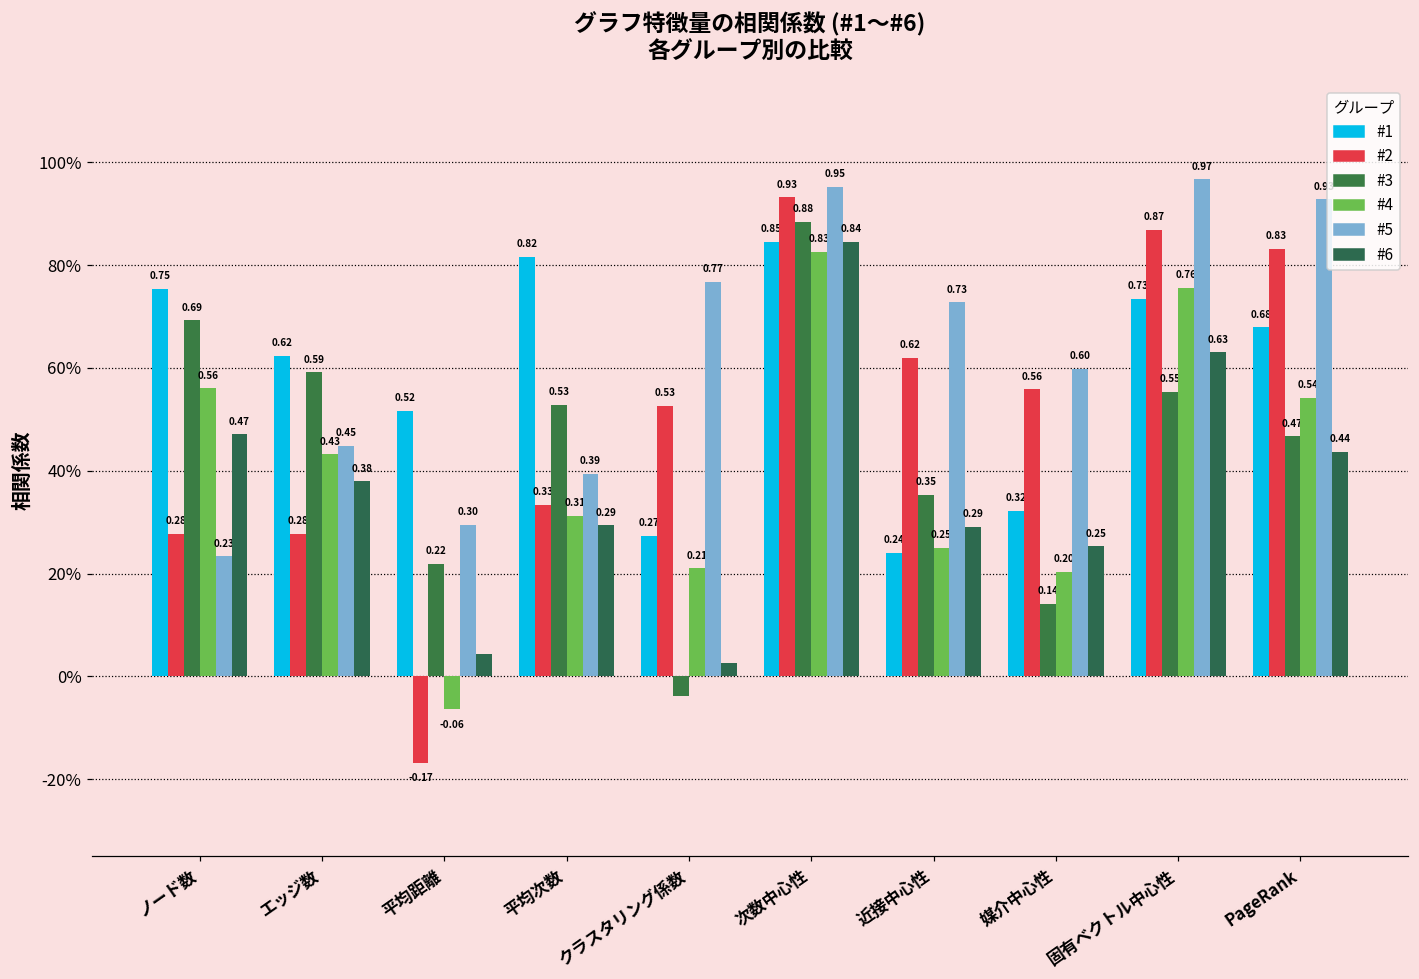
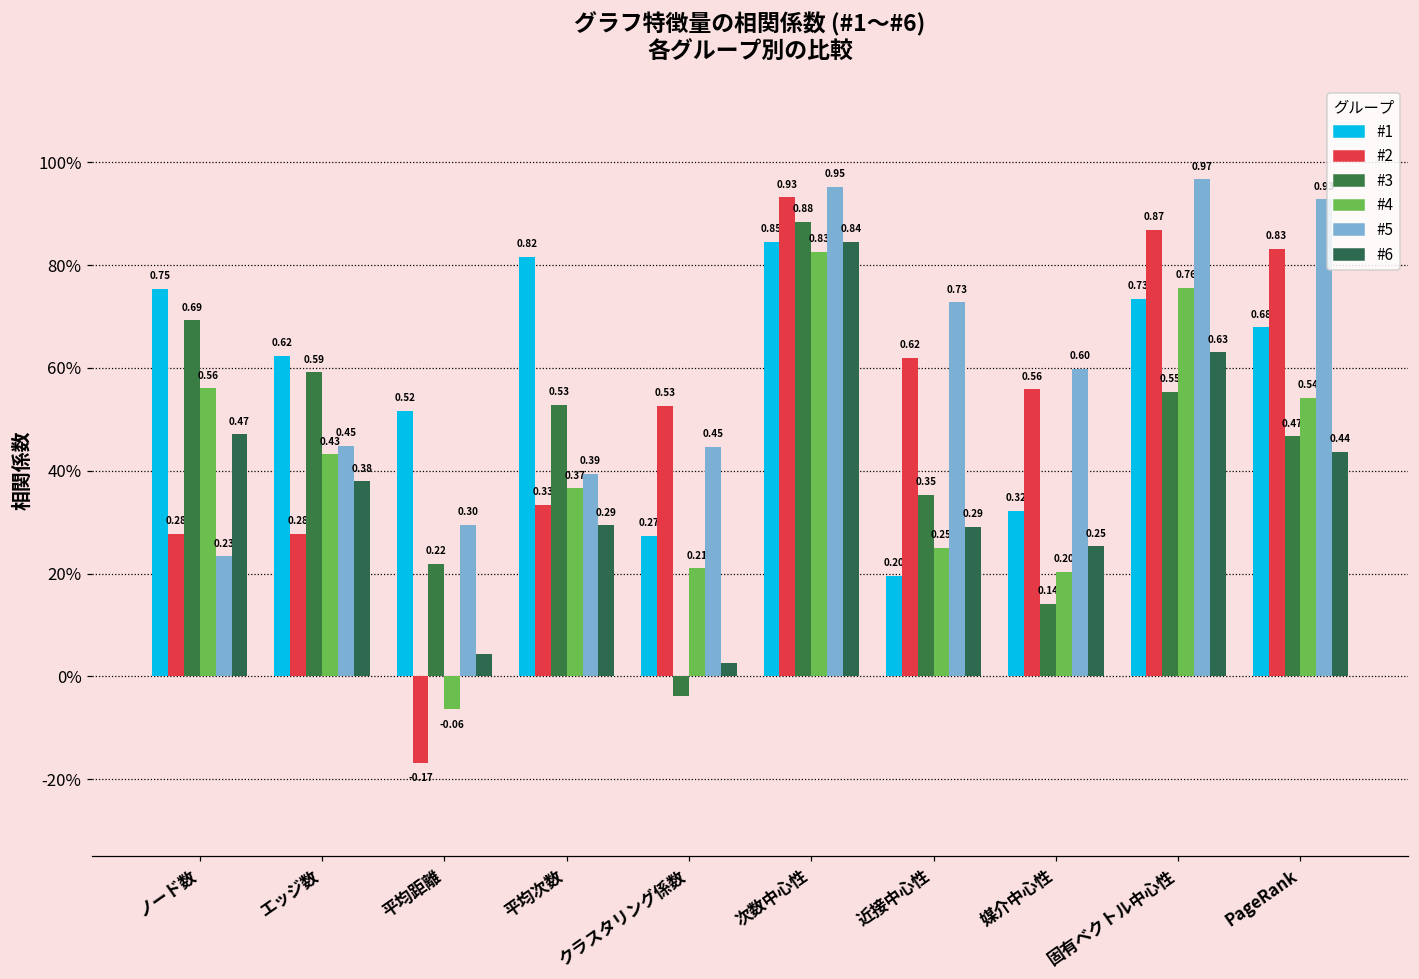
#4, 平均次数: 0.31 -> 0.37
#5, クラスタリング係数: 0.77 -> 0.45
#1, 近接中心性: 0.24 -> 0.20
